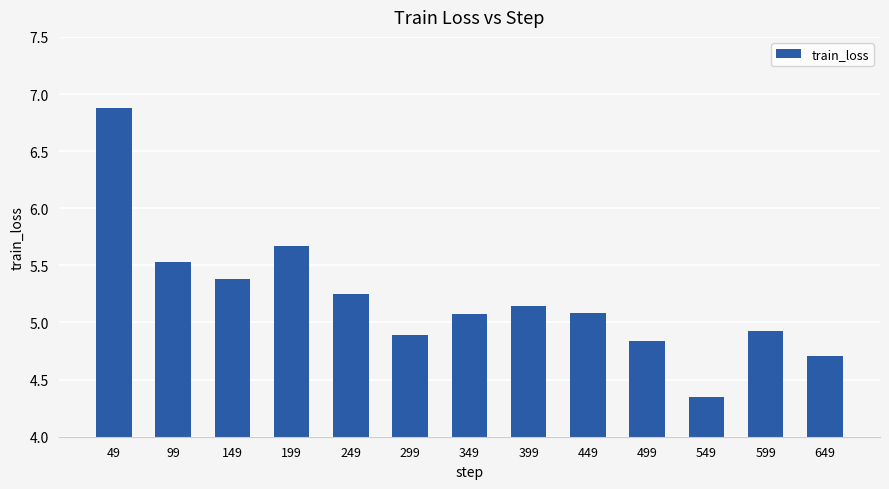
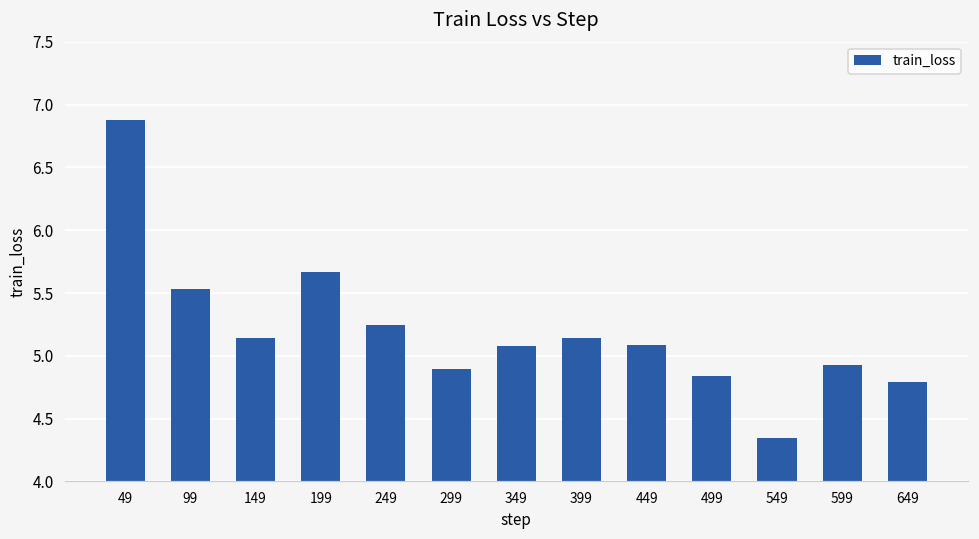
149: 5.38 -> 5.15
649: 4.70 -> 4.79
